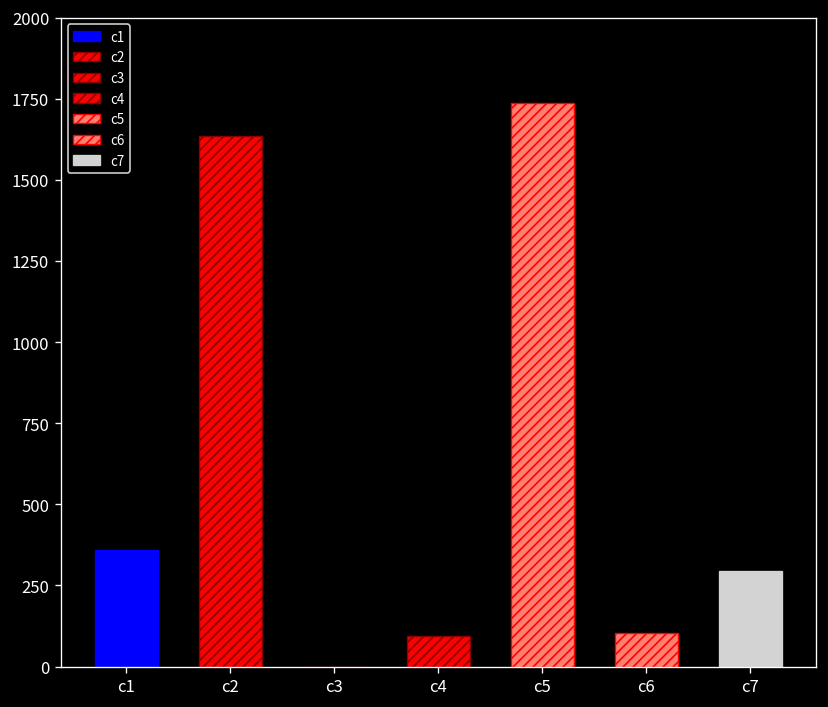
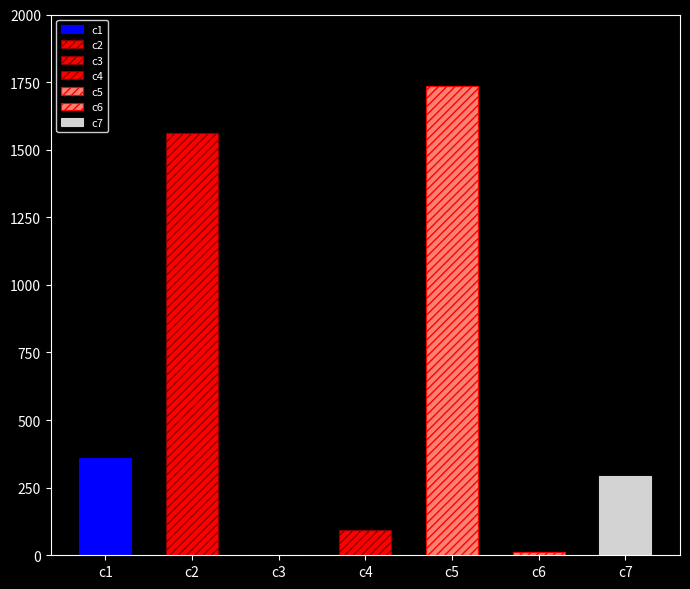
c2: 1640 -> 1560
c6: 100 -> 10
